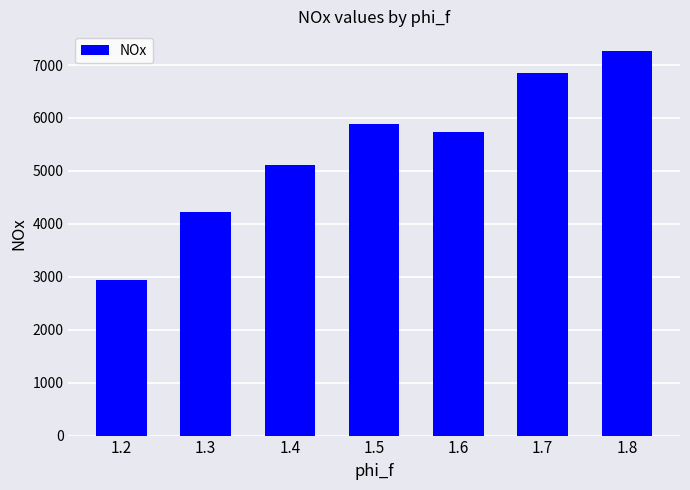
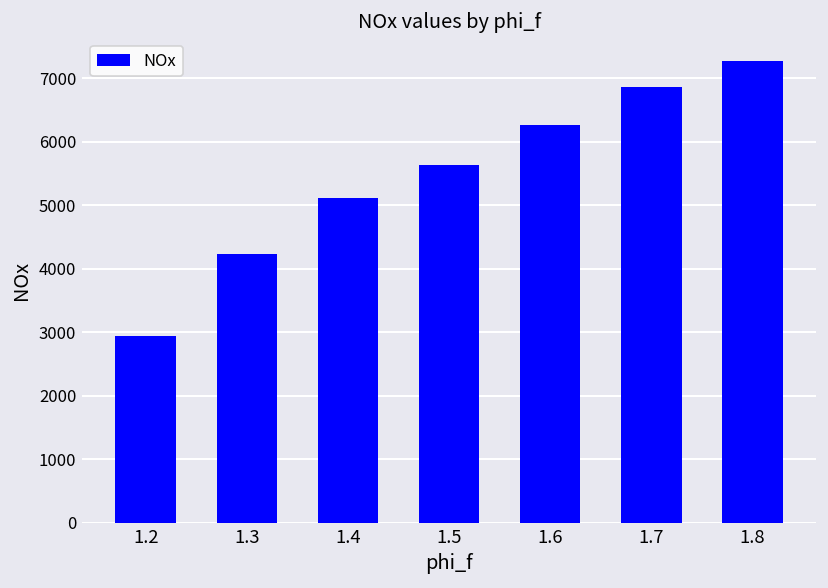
1.5: 5900 -> 5600
1.6: 5700 -> 6300
